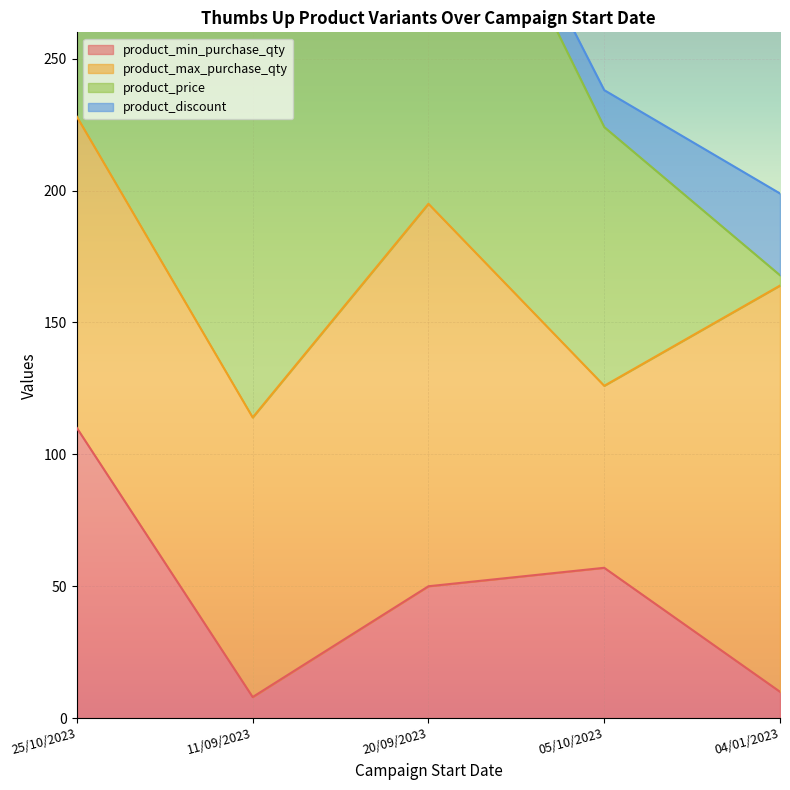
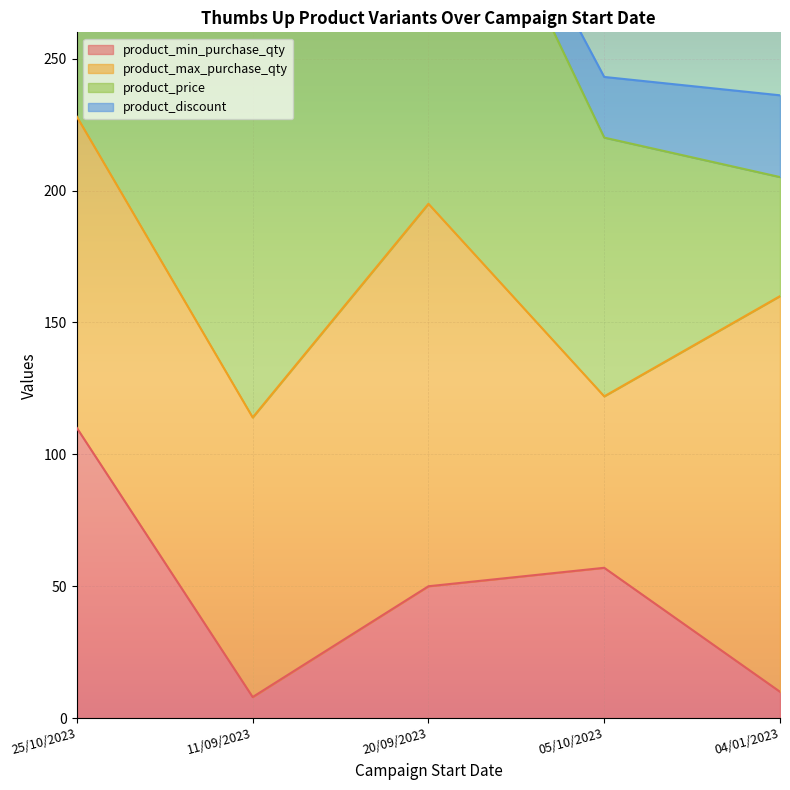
product_max_purchase_qty, 05/10/2023: 69 -> 65
product_discount, 05/10/2023: 14 -> 23
product_max_purchase_qty, 04/01/2023: 154 -> 150
product_price, 04/01/2023: 4 -> 45
